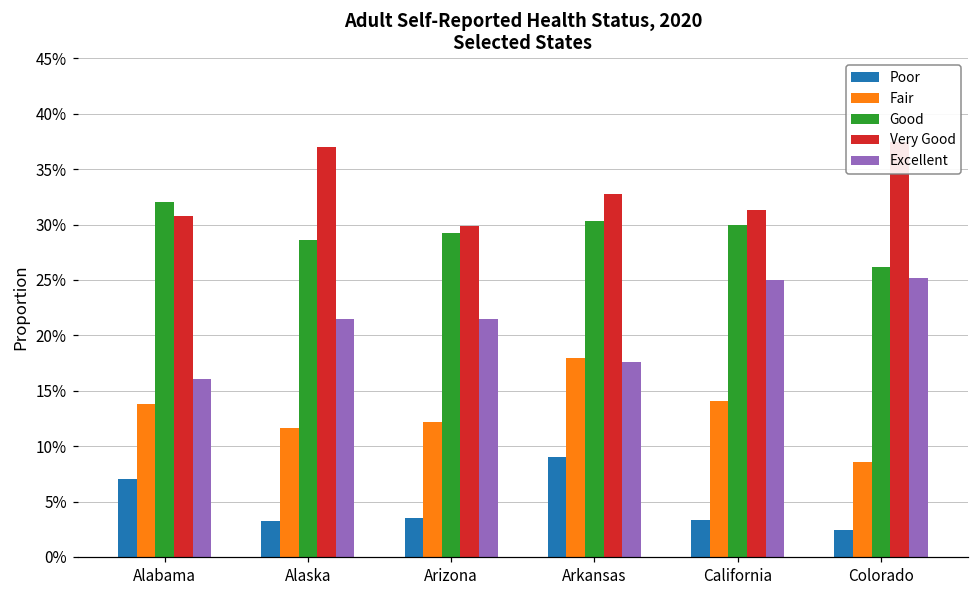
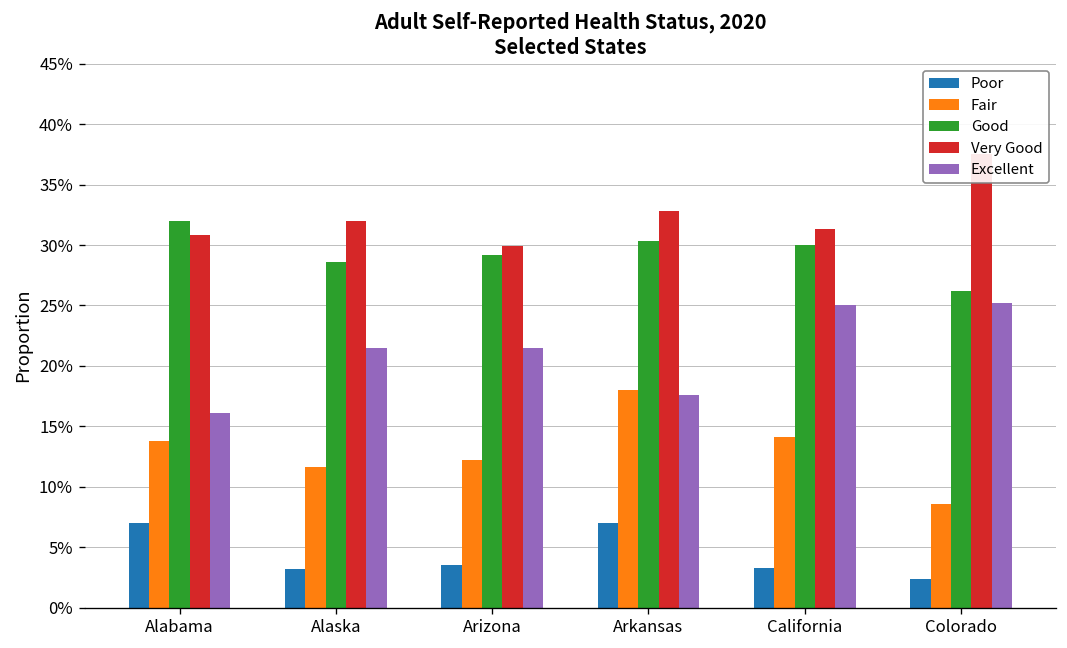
Very Good, Alaska: 37.0% -> 32.0%
Poor, Arkansas: 9.0% -> 7.0%
